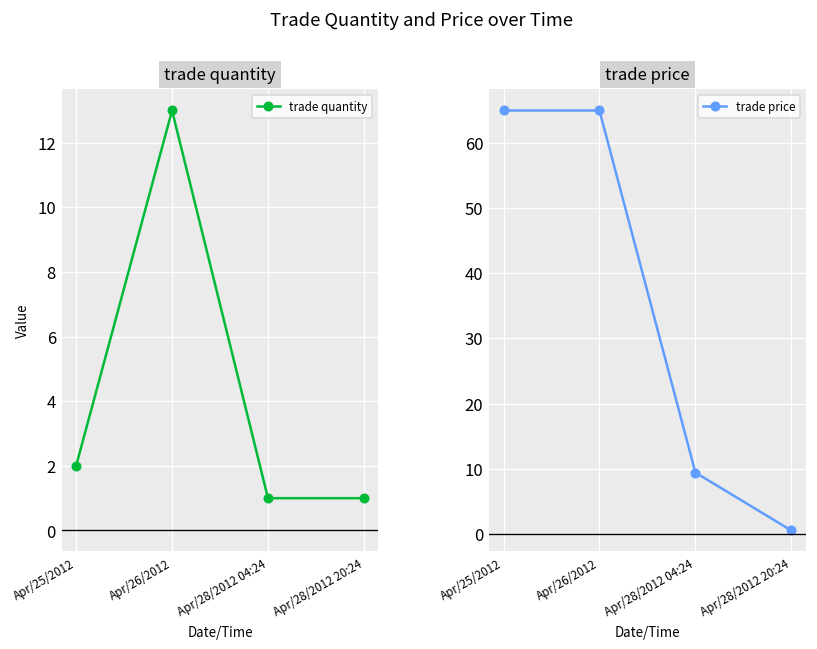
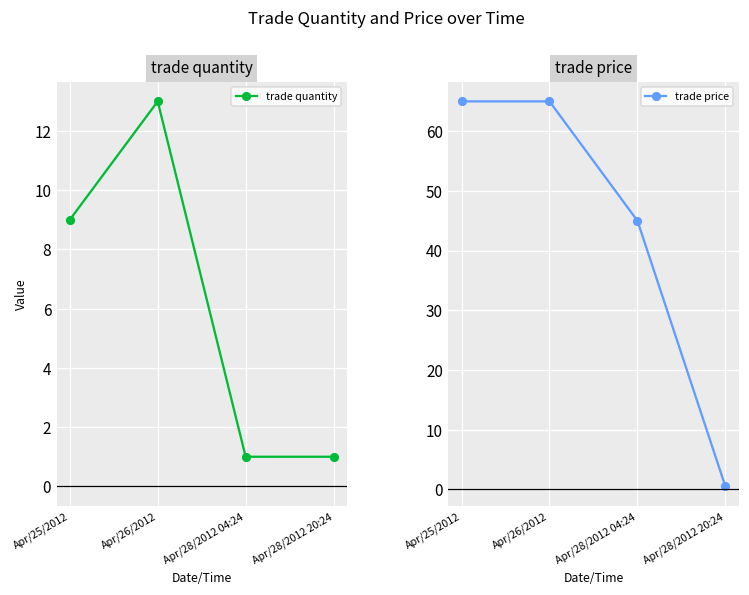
trade quantity, Apr/25/2012: 2 -> 9
trade price, Apr/28/2012 04:24: 9 -> 45
